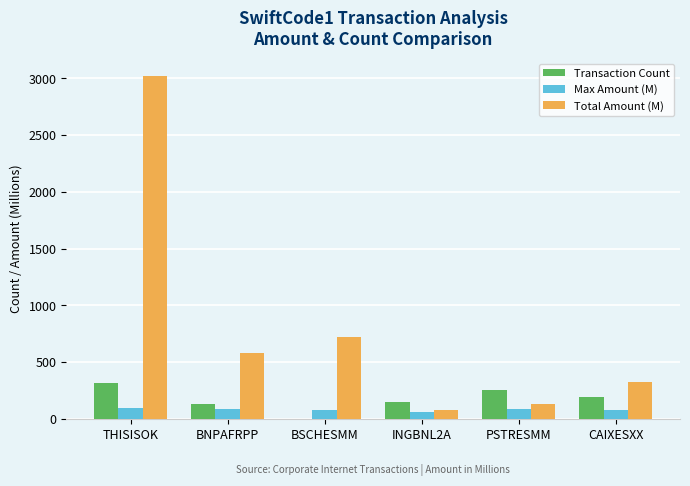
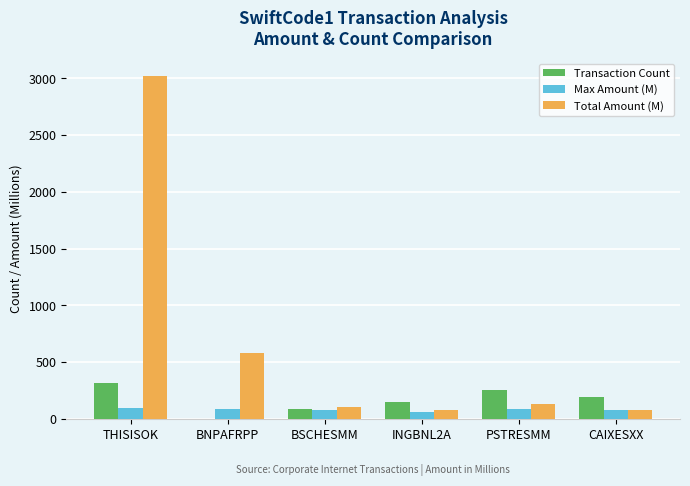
Transaction Count, BNPAFRPP: 130 -> 0
Transaction Count, BSCHESMM: 0 -> 90
Total Amount (M), BSCHESMM: 720 -> 110
Total Amount (M), CAIXESXX: 330 -> 80
